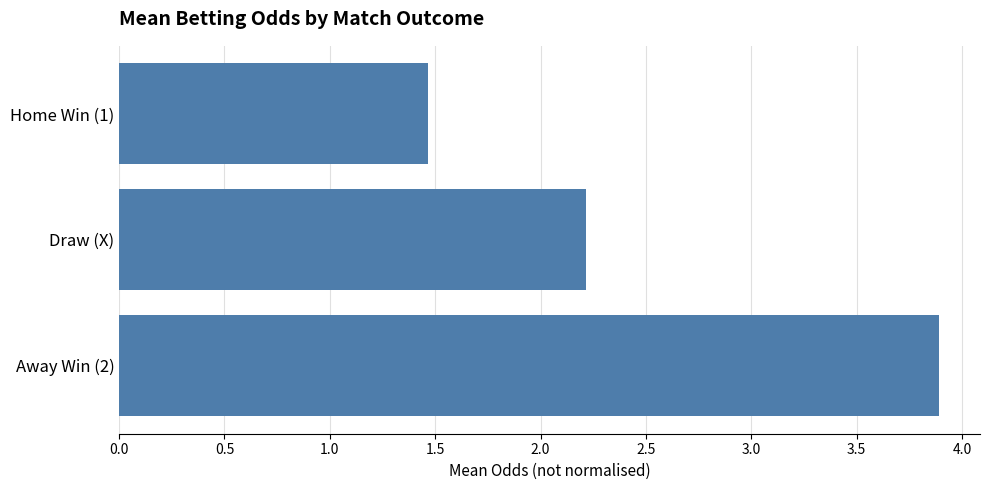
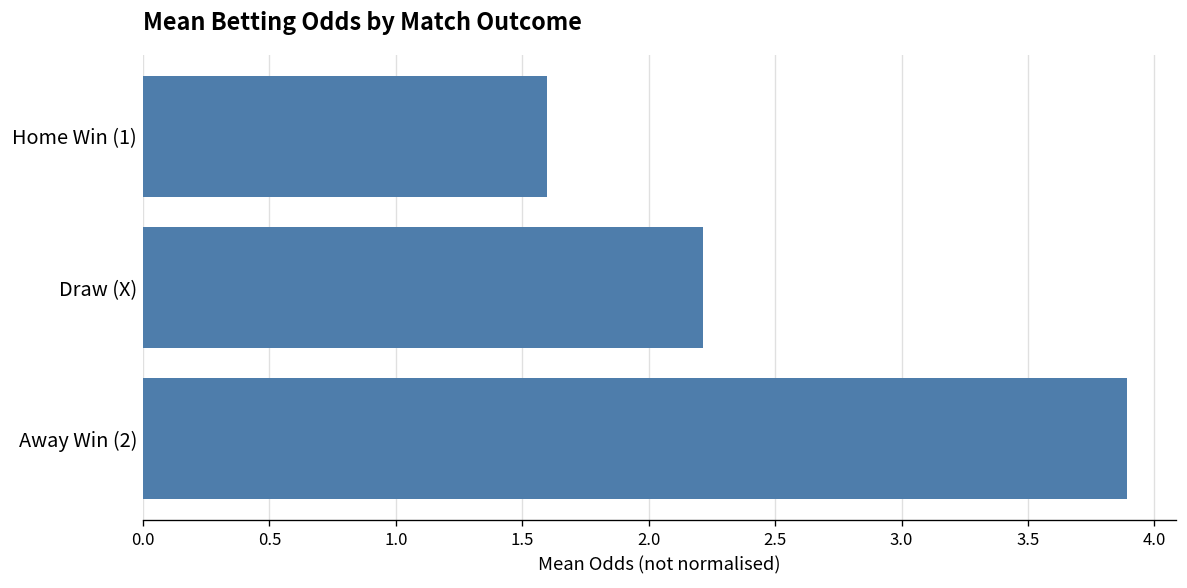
Home Win (1): 1.47 -> 1.60
